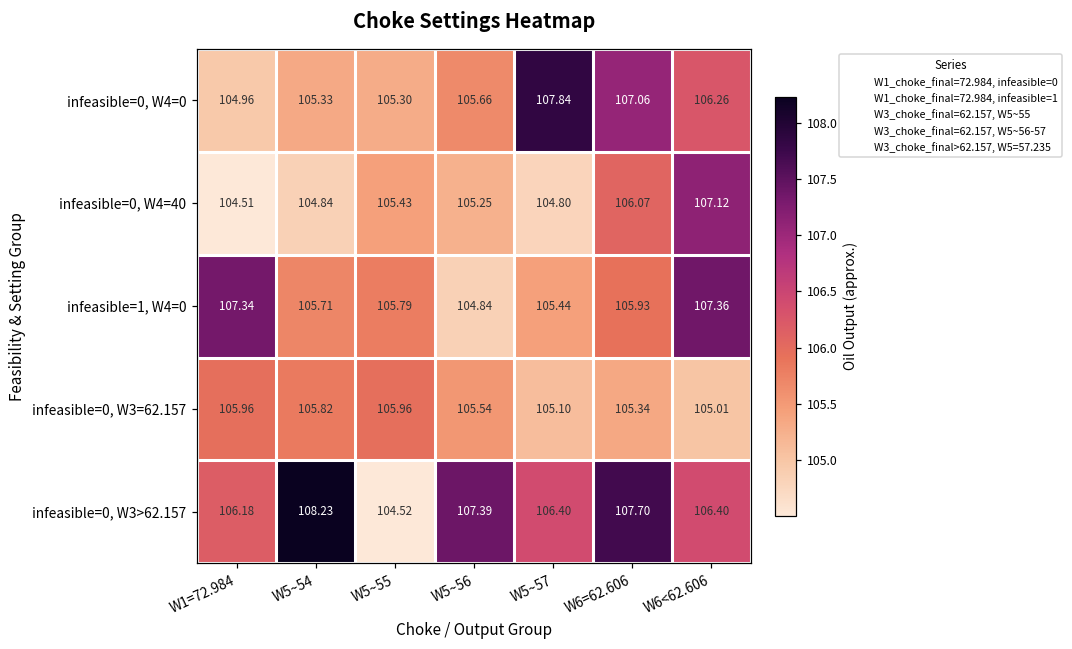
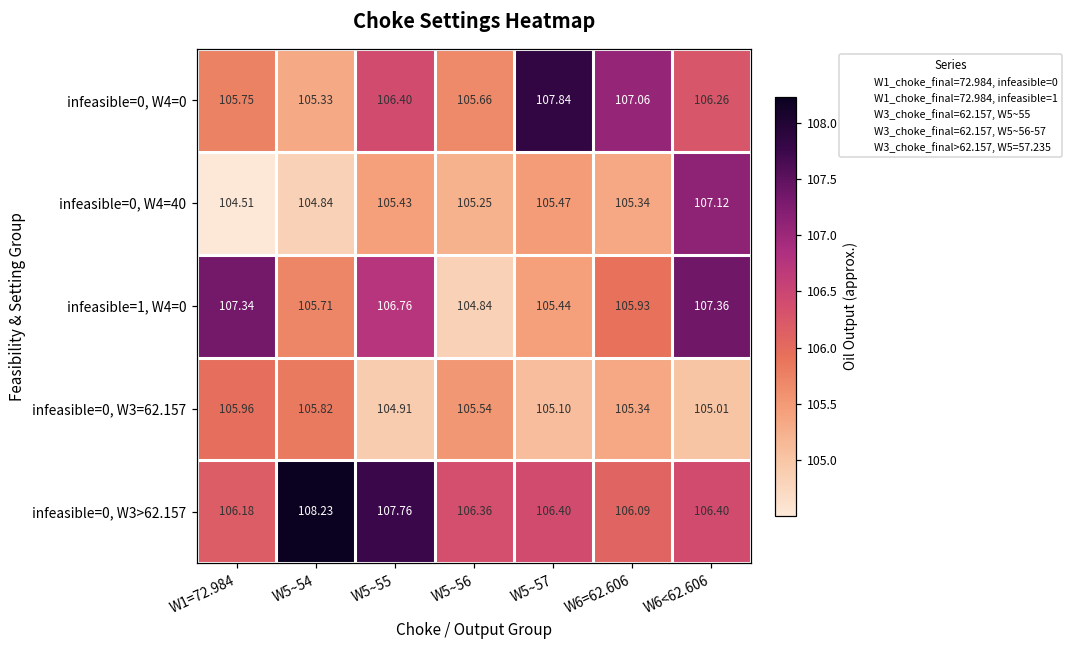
infeasible=0, W4=0, W1=72.984: 104.96 -> 105.75
infeasible=0, W4=0, W5~55: 105.30 -> 106.40
infeasible=0, W4=40, W5~57: 104.80 -> 105.47
infeasible=0, W4=40, W6=62.606: 106.07 -> 105.34
infeasible=1, W4=0, W5~55: 105.79 -> 106.76
infeasible=0, W3=62.157, W5~55: 105.96 -> 104.91
infeasible=0, W3>62.157, W5~55: 104.52 -> 107.76
infeasible=0, W3>62.157, W5~56: 107.39 -> 106.36
infeasible=0, W3>62.157, W6=62.606: 107.70 -> 106.09
